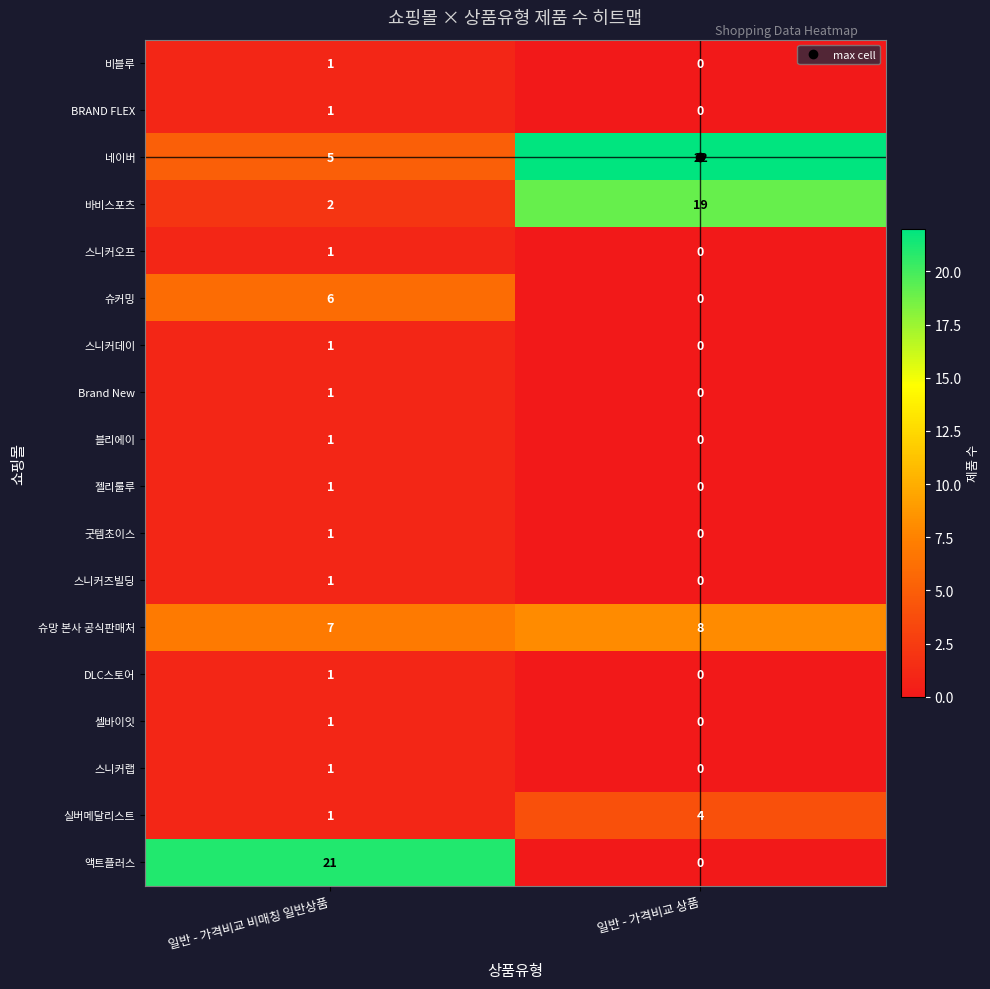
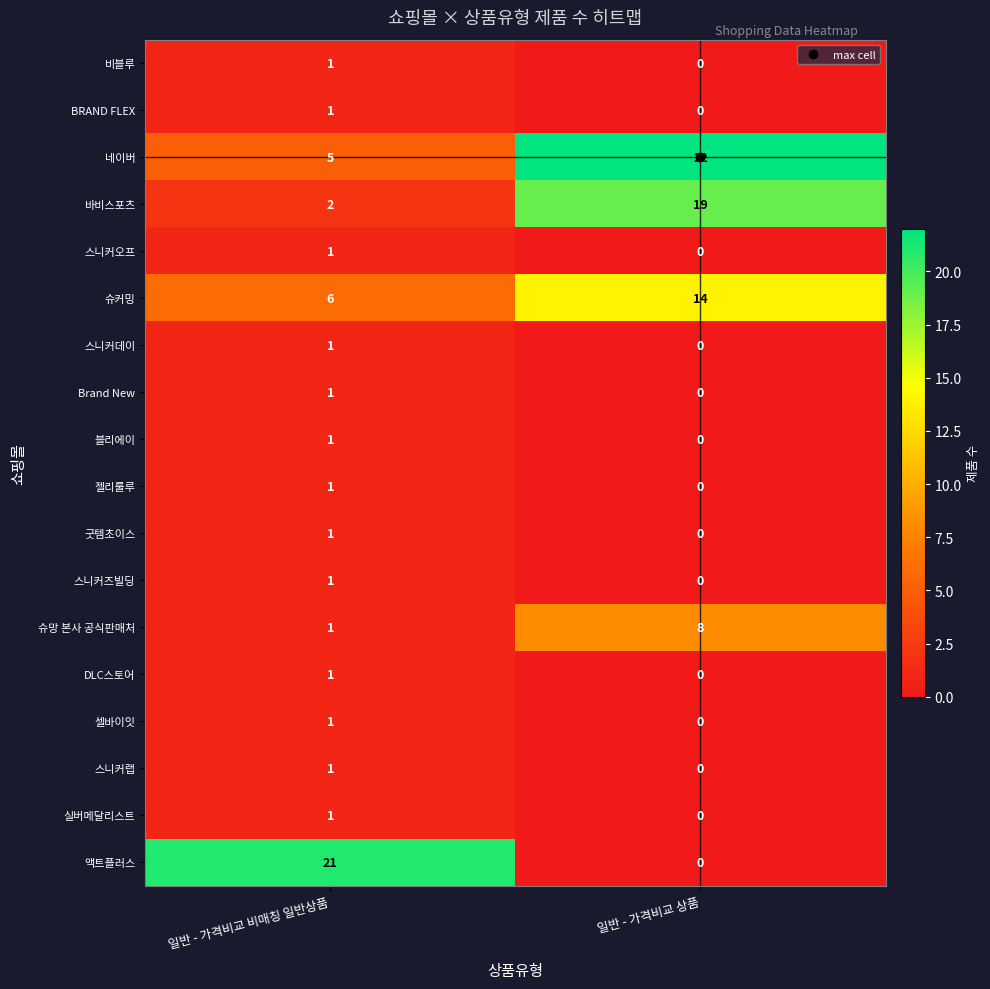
슈커밍, 일반 - 가격비교 상품: 0 -> 14
슈망 본사 공식판매처, 일반 - 가격비교 비매칭 일반상품: 7 -> 1
실버메달리스트, 일반 - 가격비교 상품: 4 -> 0
